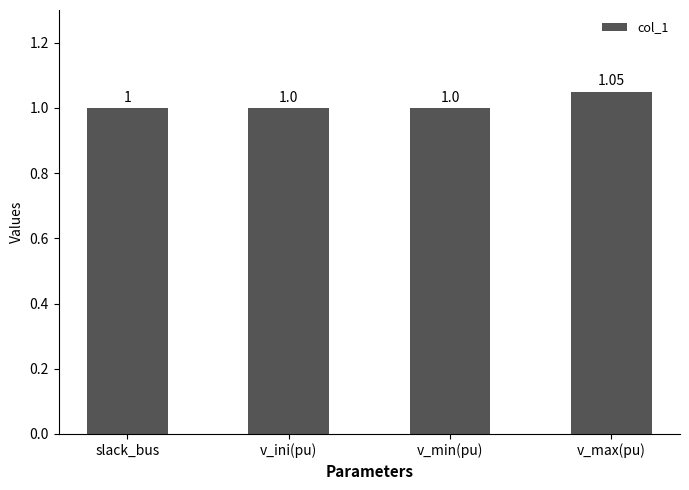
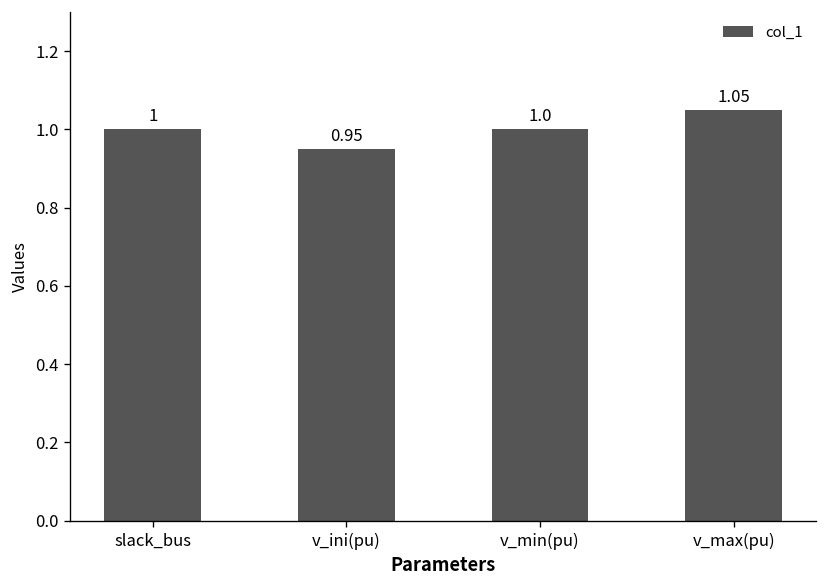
v_ini(pu): 1.0 -> 0.95
